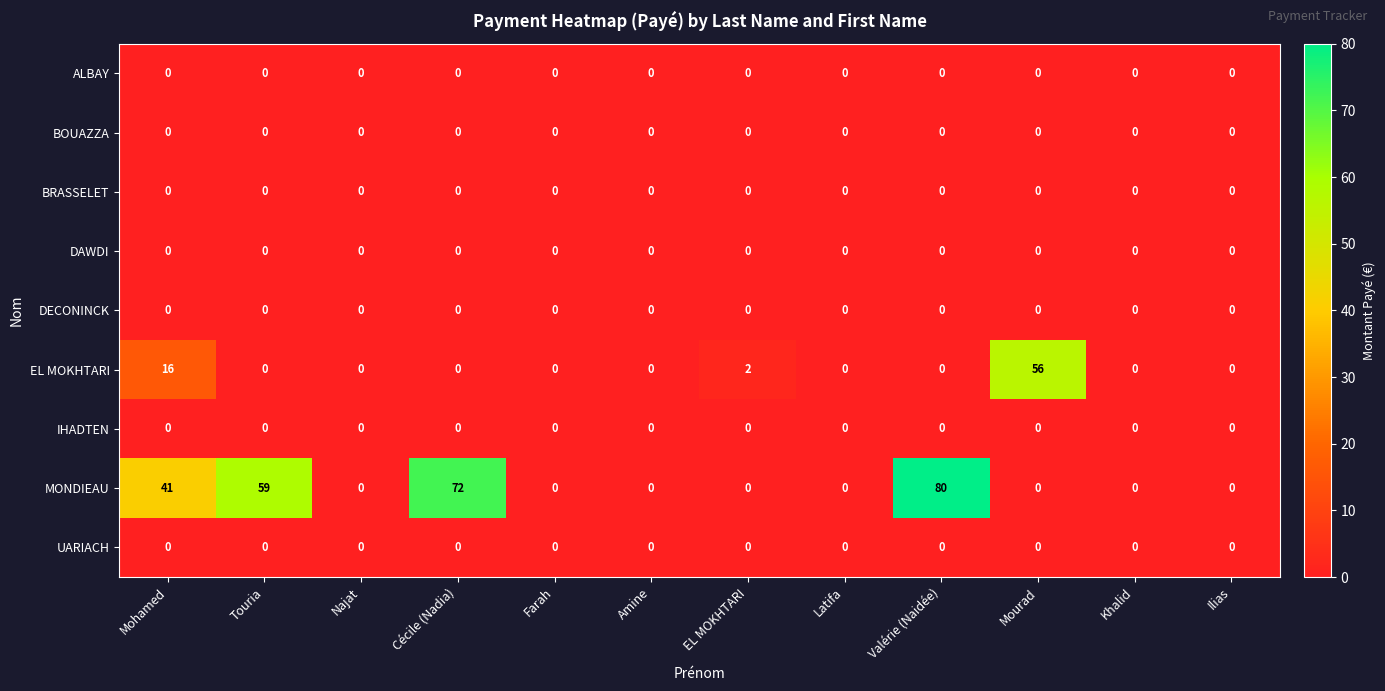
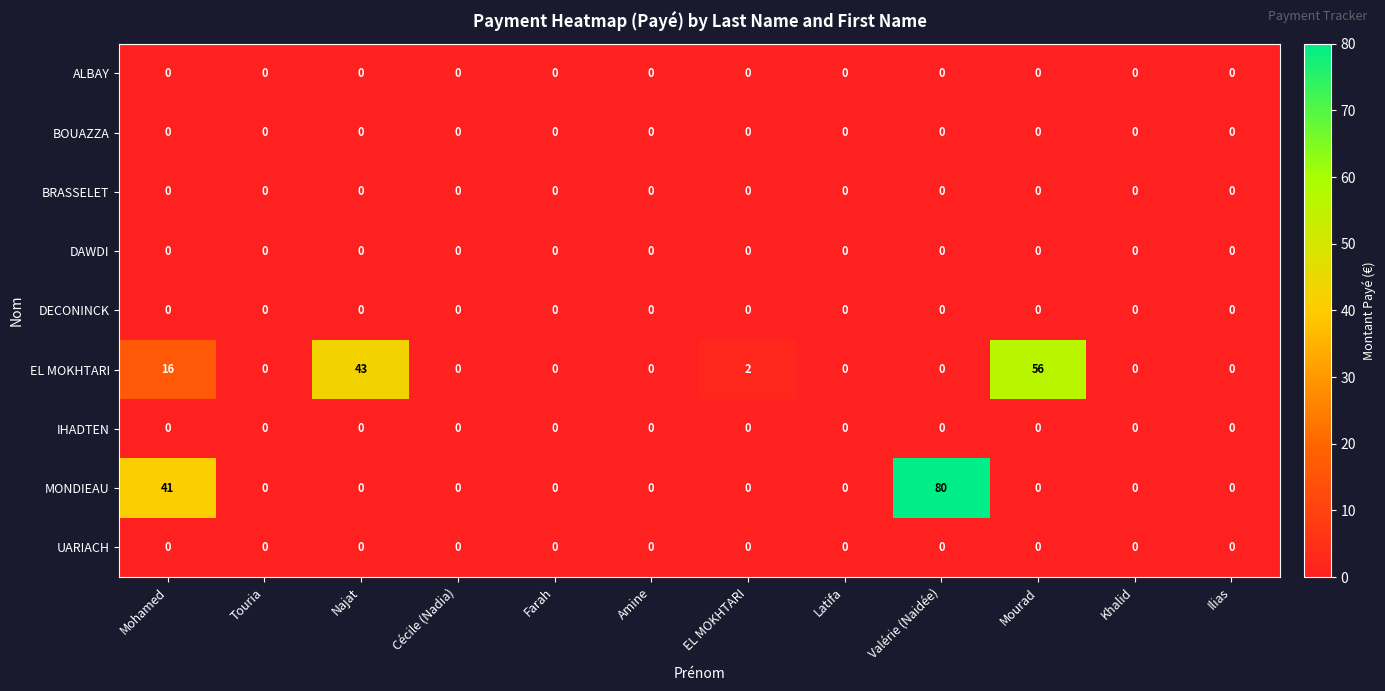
EL MOKHTARI, Najat: 0 -> 43
MONDIEAU, Touria: 59 -> 0
MONDIEAU, Cécile (Nadia): 72 -> 0
